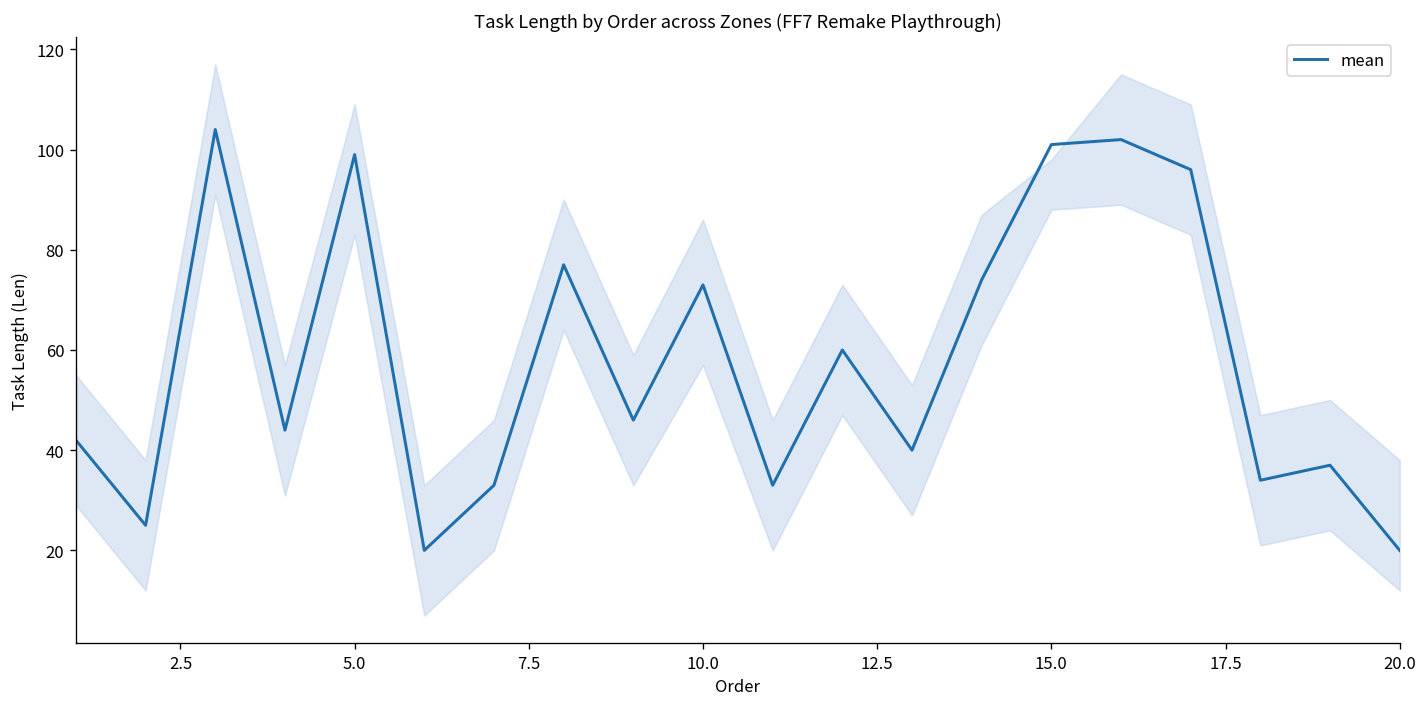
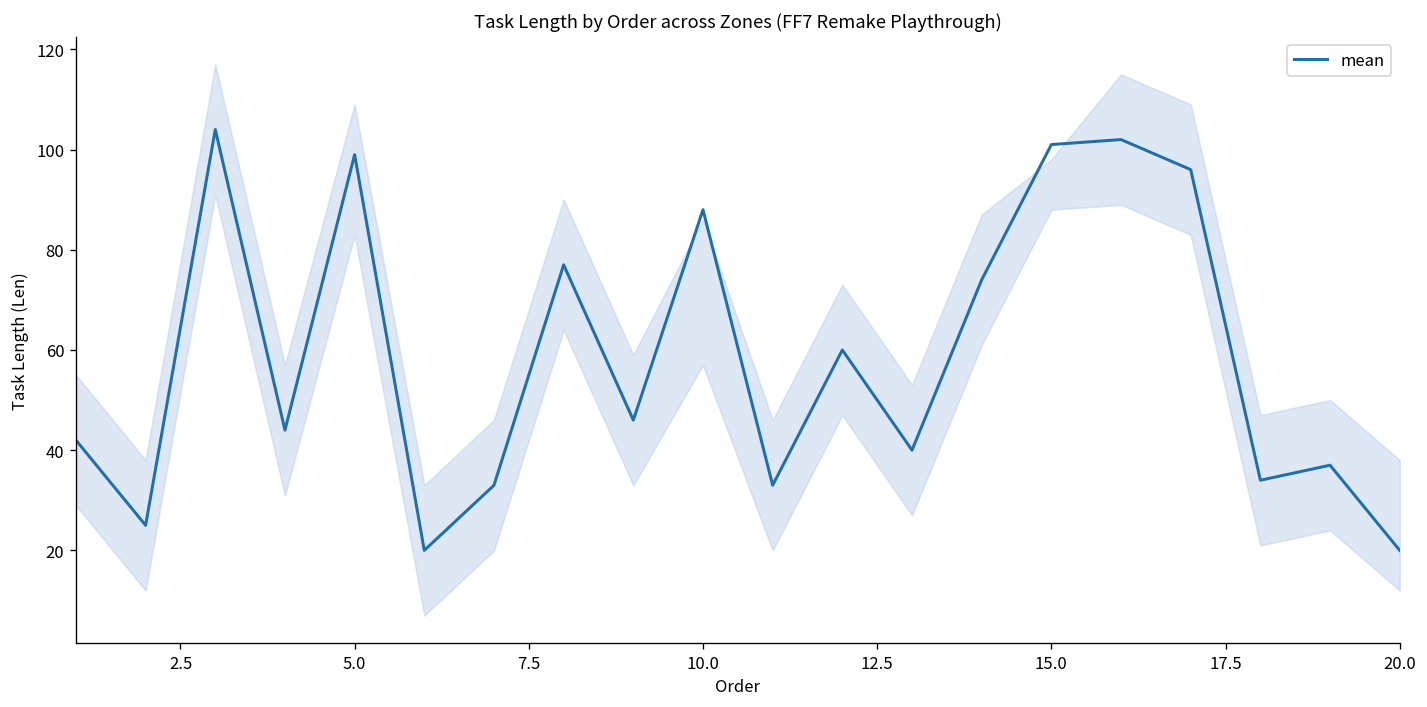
mean, 10.0: 73 -> 88
